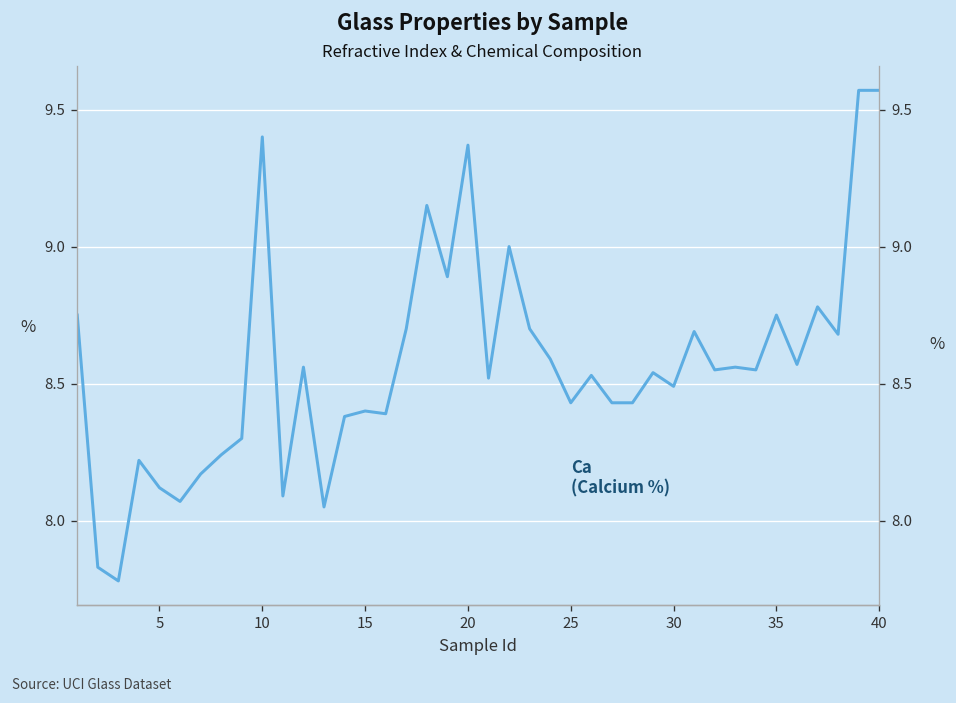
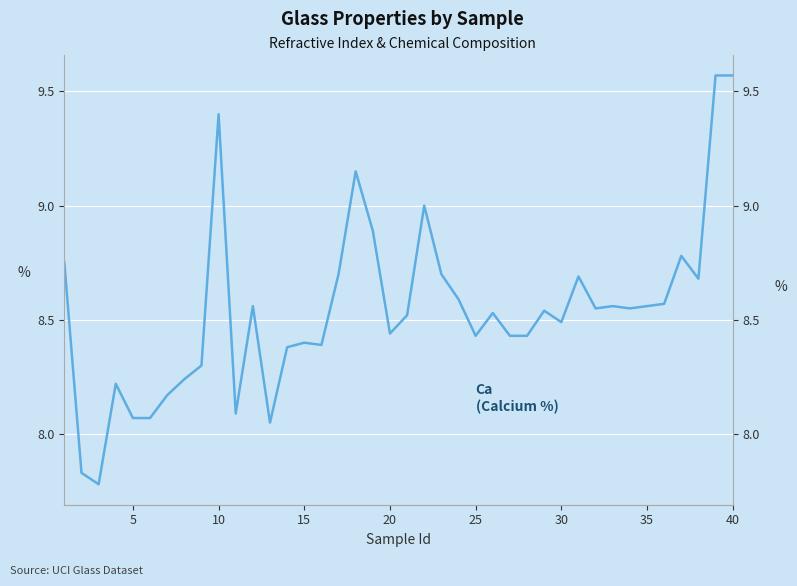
5: 8.12 -> 8.07
20: 9.37 -> 8.44
35: 8.75 -> 8.56
